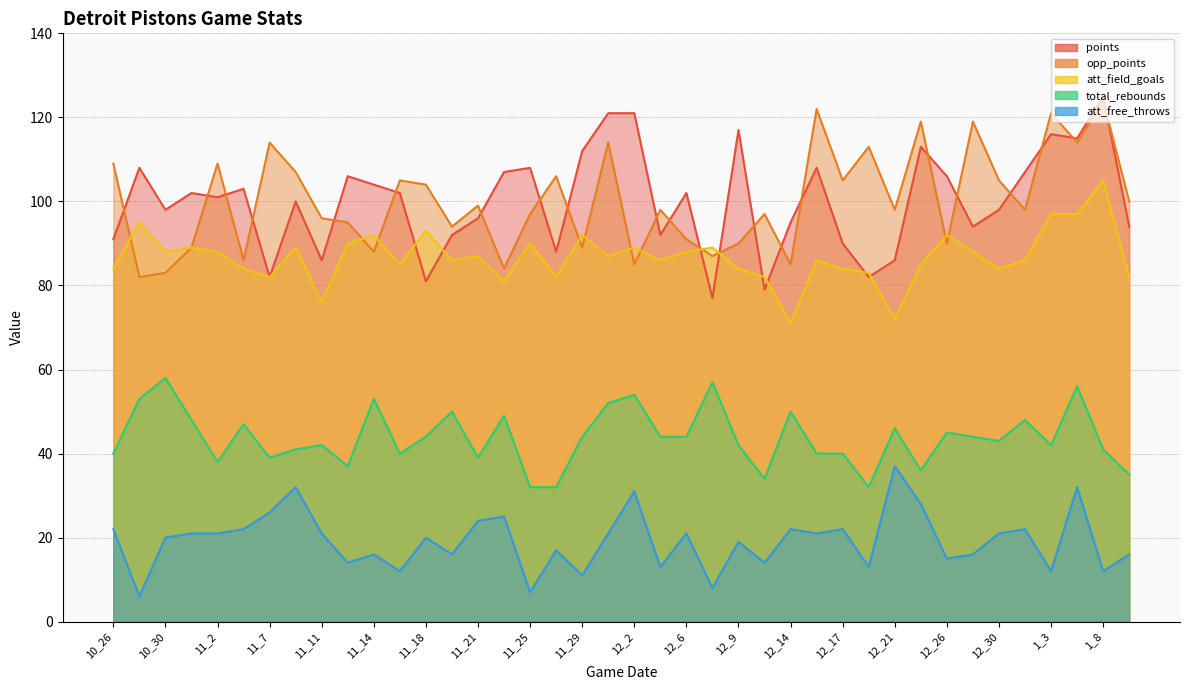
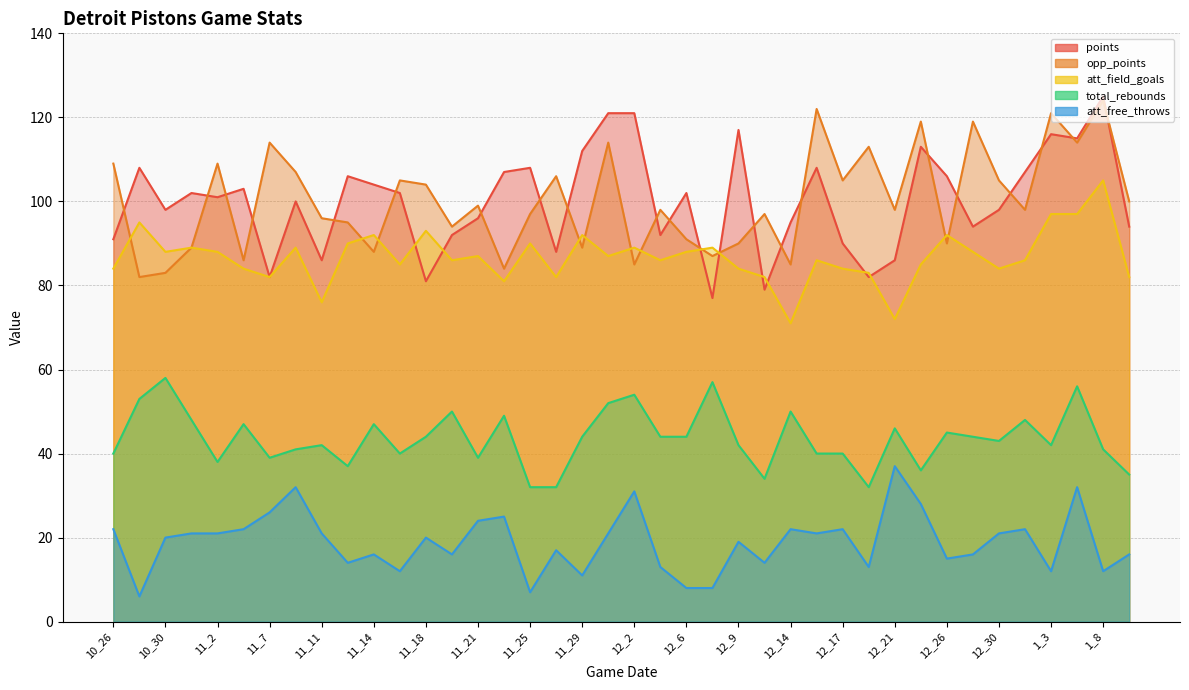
total_rebounds, 11_14: 53 -> 47
att_free_throws, 12_6: 21 -> 8
